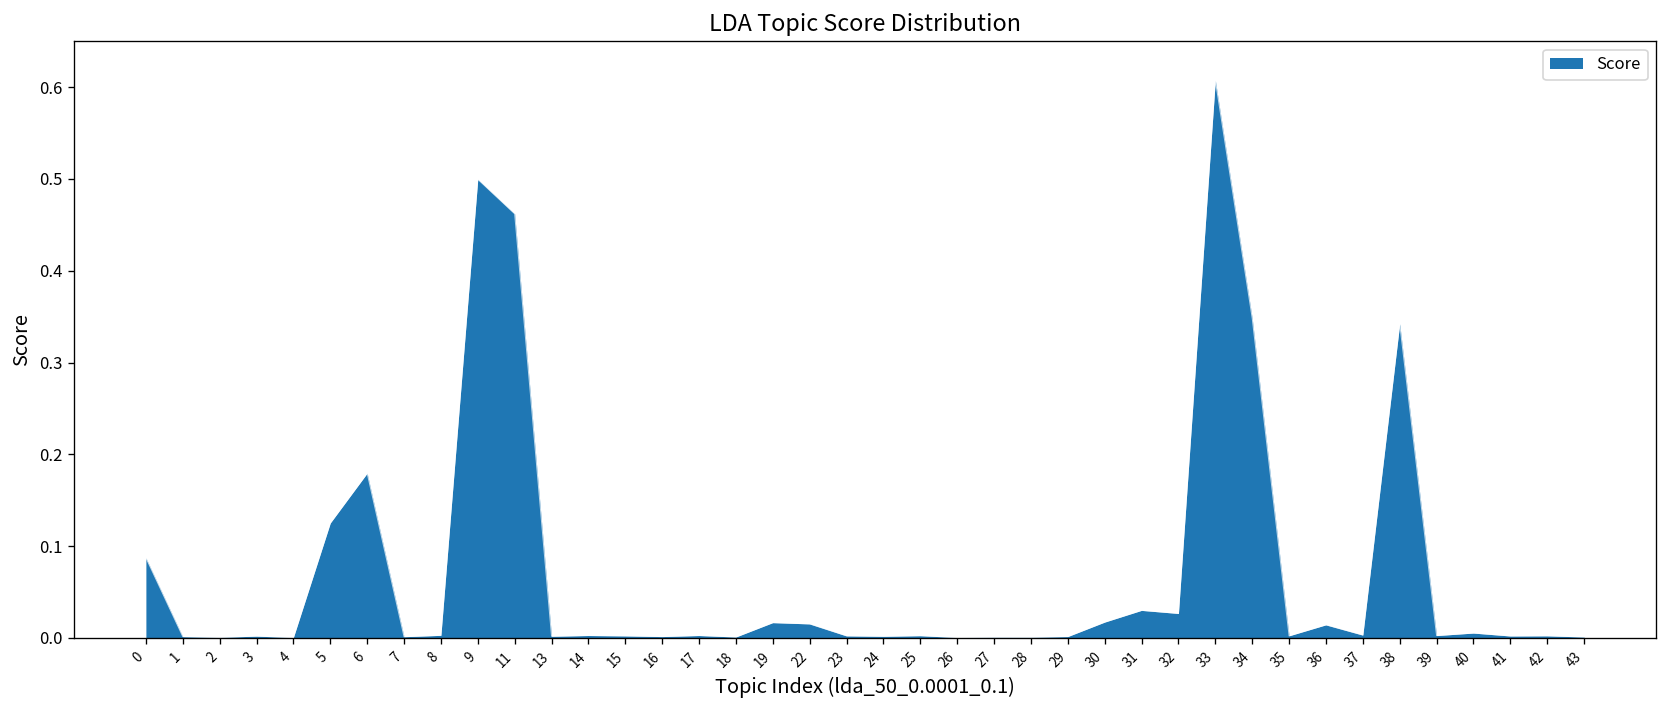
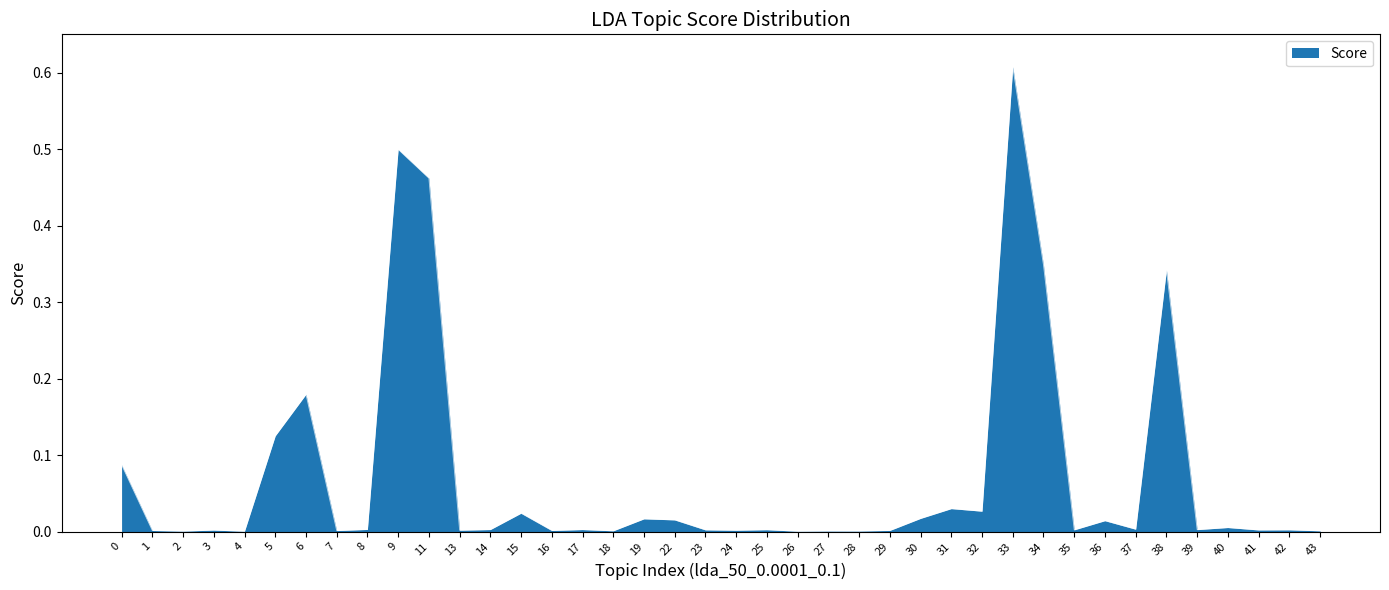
15: 0.00 -> 0.02
